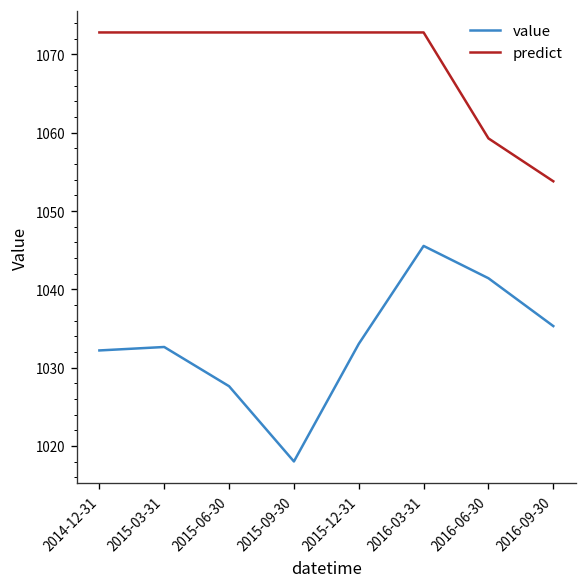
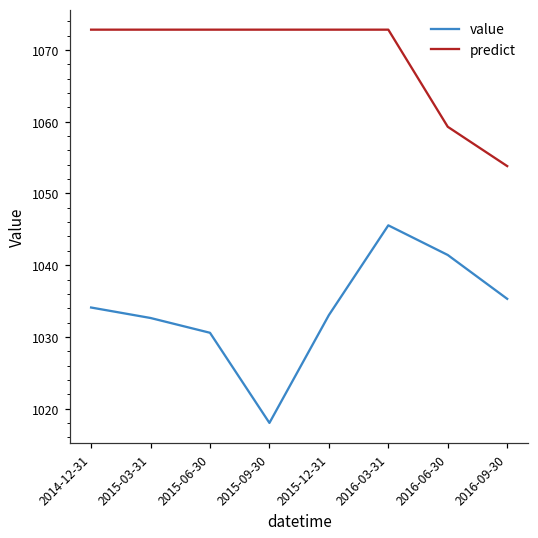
value, 2014-12-31: 1032 -> 1034
value, 2015-06-30: 1028 -> 1031
